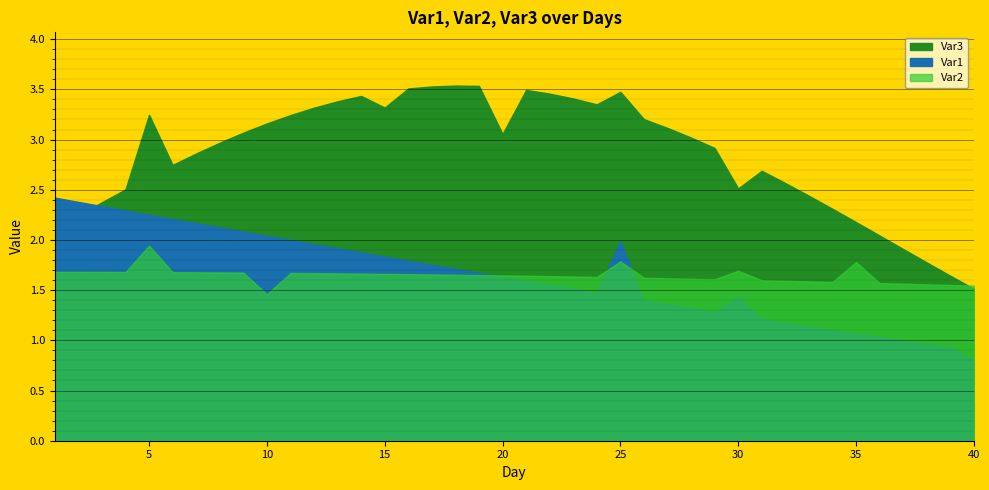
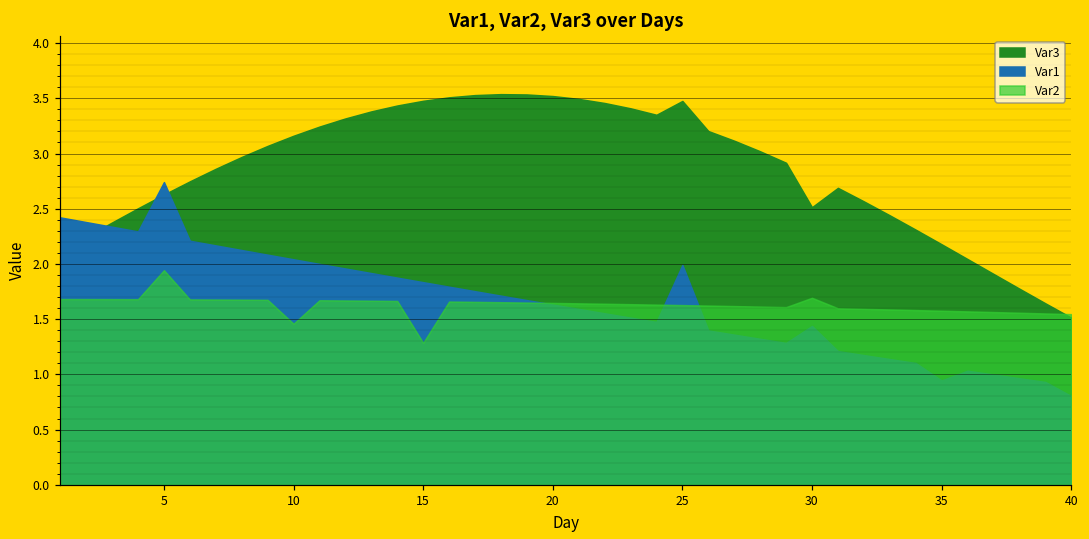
Var3, 5: 3.25 -> 2.63
Var1, 5: 2.25 -> 2.74
Var3, 15: 3.32 -> 3.48
Var2, 15: 1.66 -> 1.29
Var3, 20: 3.06 -> 3.52
Var2, 25: 1.79 -> 1.63
Var1, 35: 1.07 -> 0.94
Var2, 35: 1.78 -> 1.58
